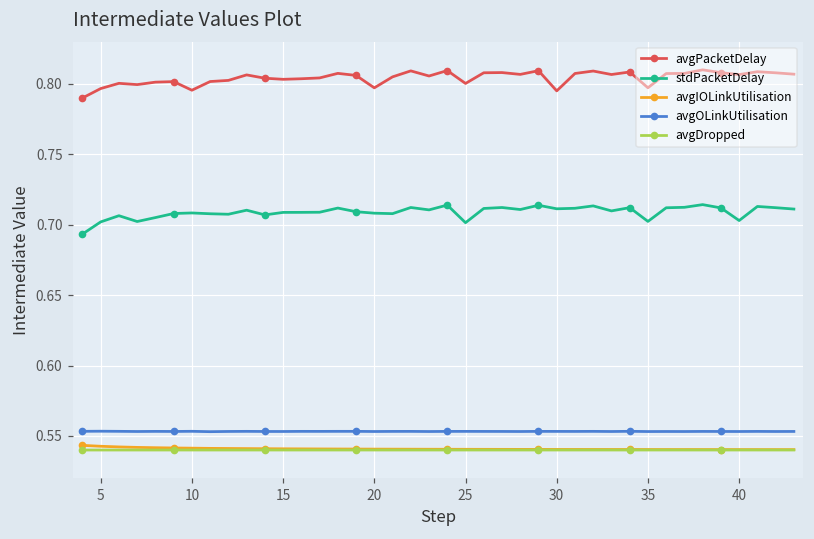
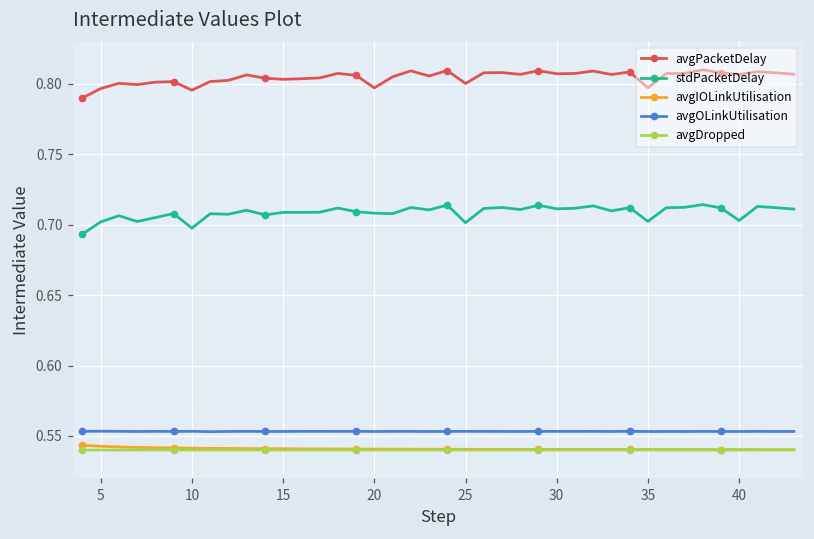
stdPacketDelay, 10: 0.708 -> 0.698
avgPacketDelay, 30: 0.795 -> 0.807
